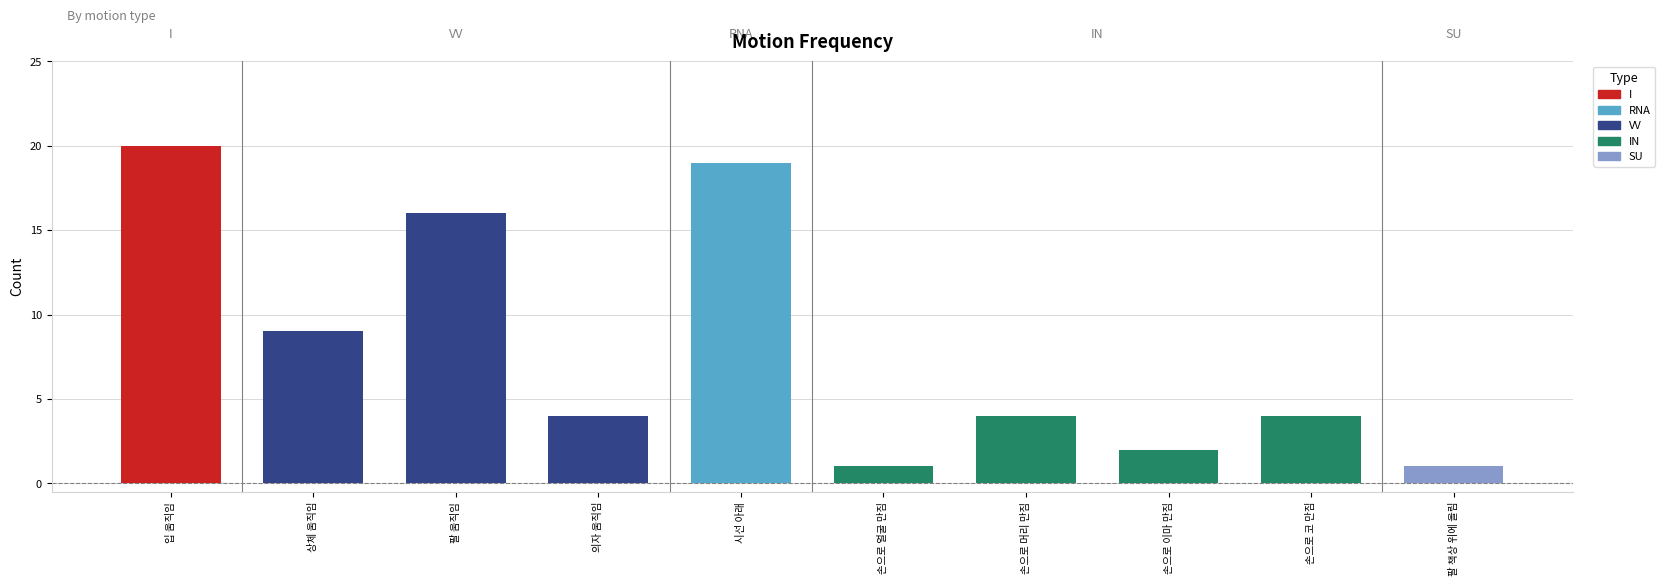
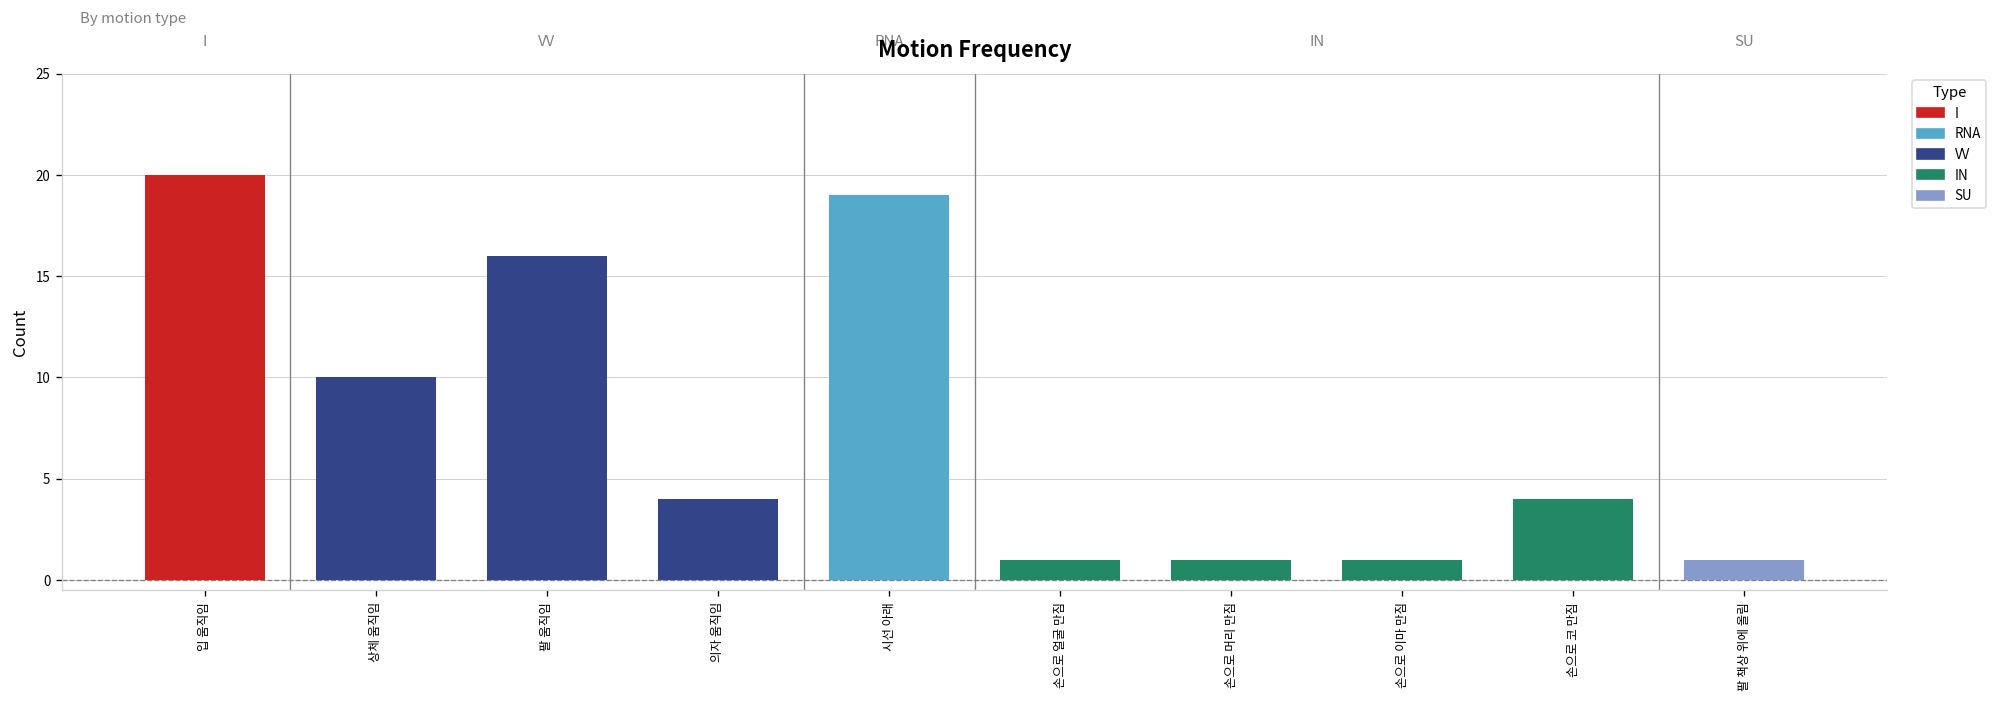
상체 움직임: 9 -> 10
손으로 머리 만짐: 4 -> 1
손으로 이마 만짐: 2 -> 1
